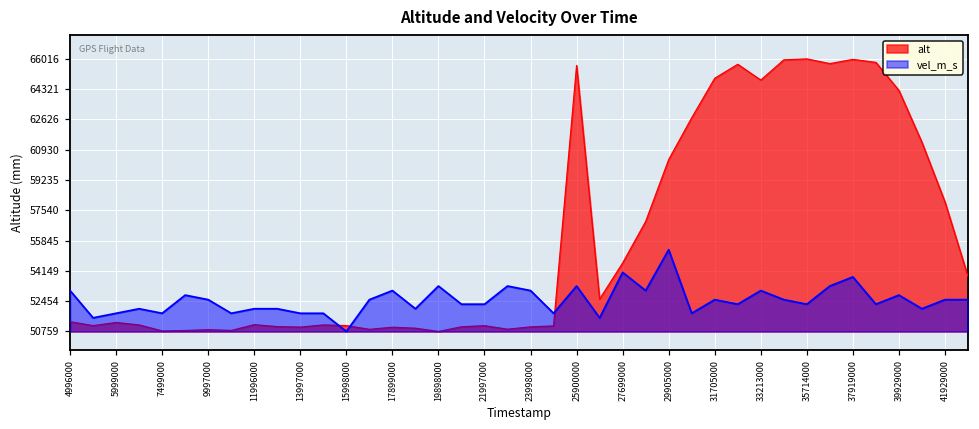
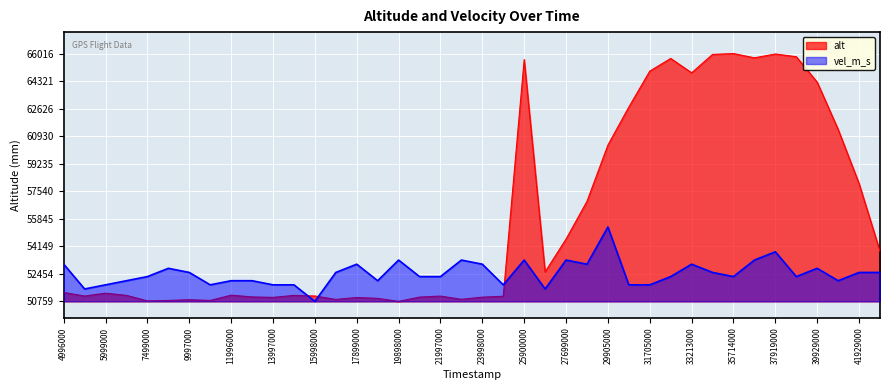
vel_m_s, 7499000: 51800 -> 52300
vel_m_s, 27699000: 54100 -> 53300
vel_m_s, 31705000: 52500 -> 51800
